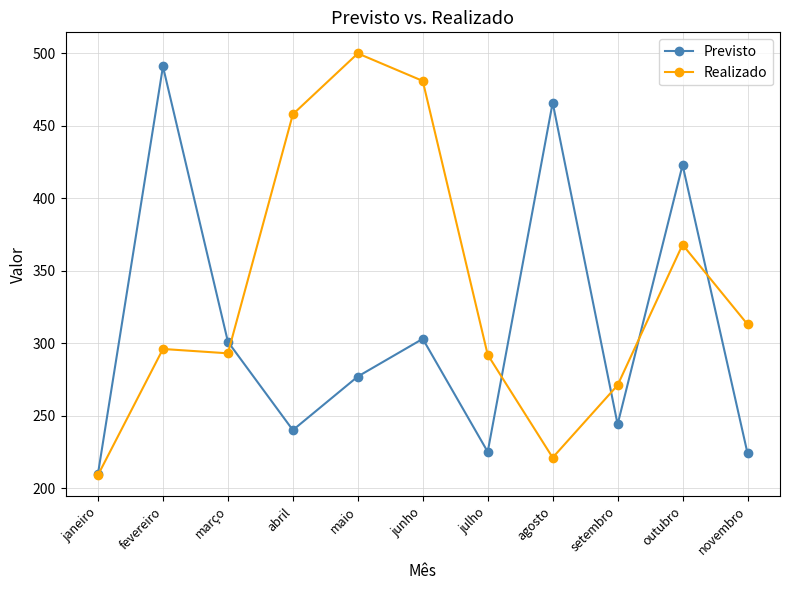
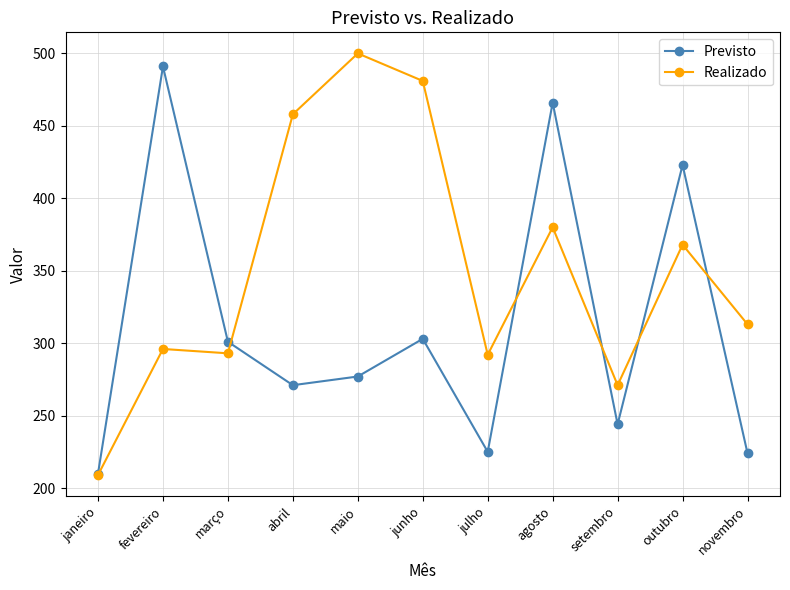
Previsto, abril: 240 -> 271
Realizado, agosto: 221 -> 380
